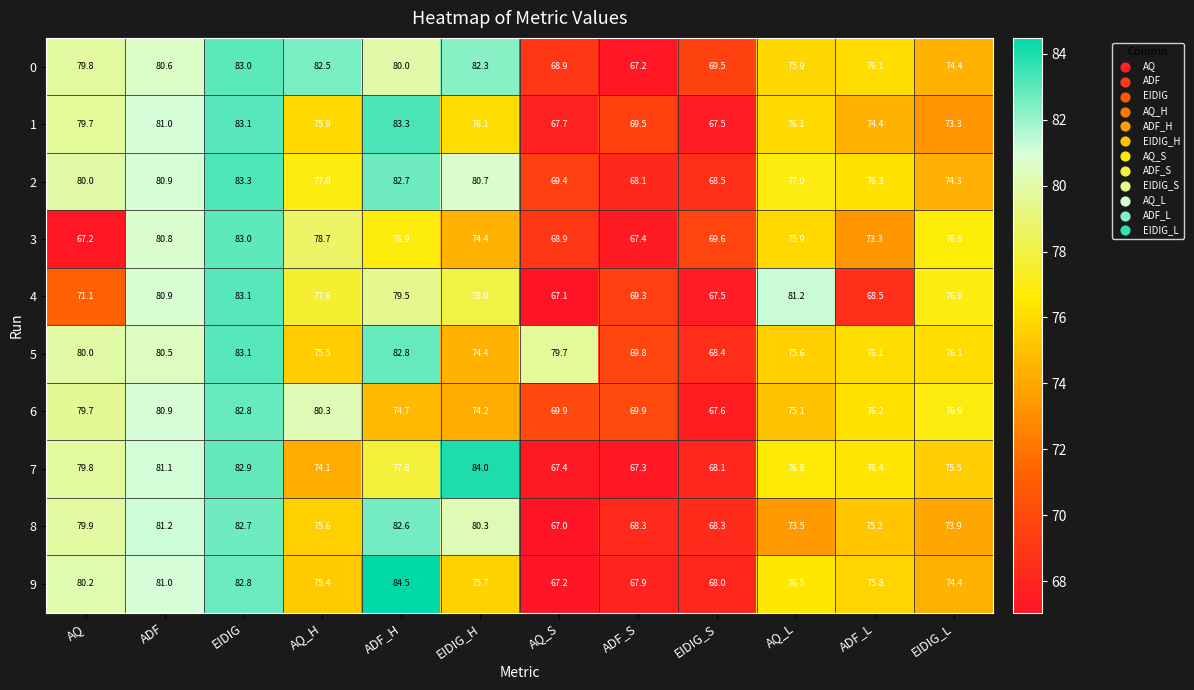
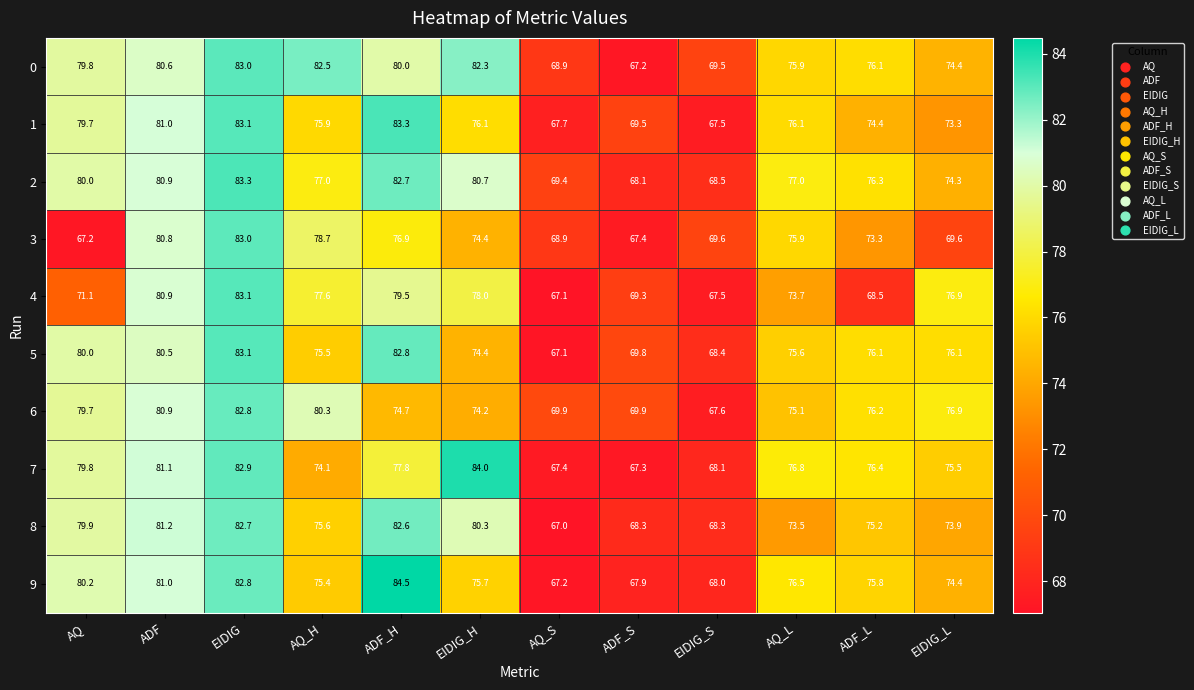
3, EIDIG_L: 76.8 -> 69.6
4, AQ_L: 81.2 -> 73.7
5, AQ_S: 79.7 -> 67.1
